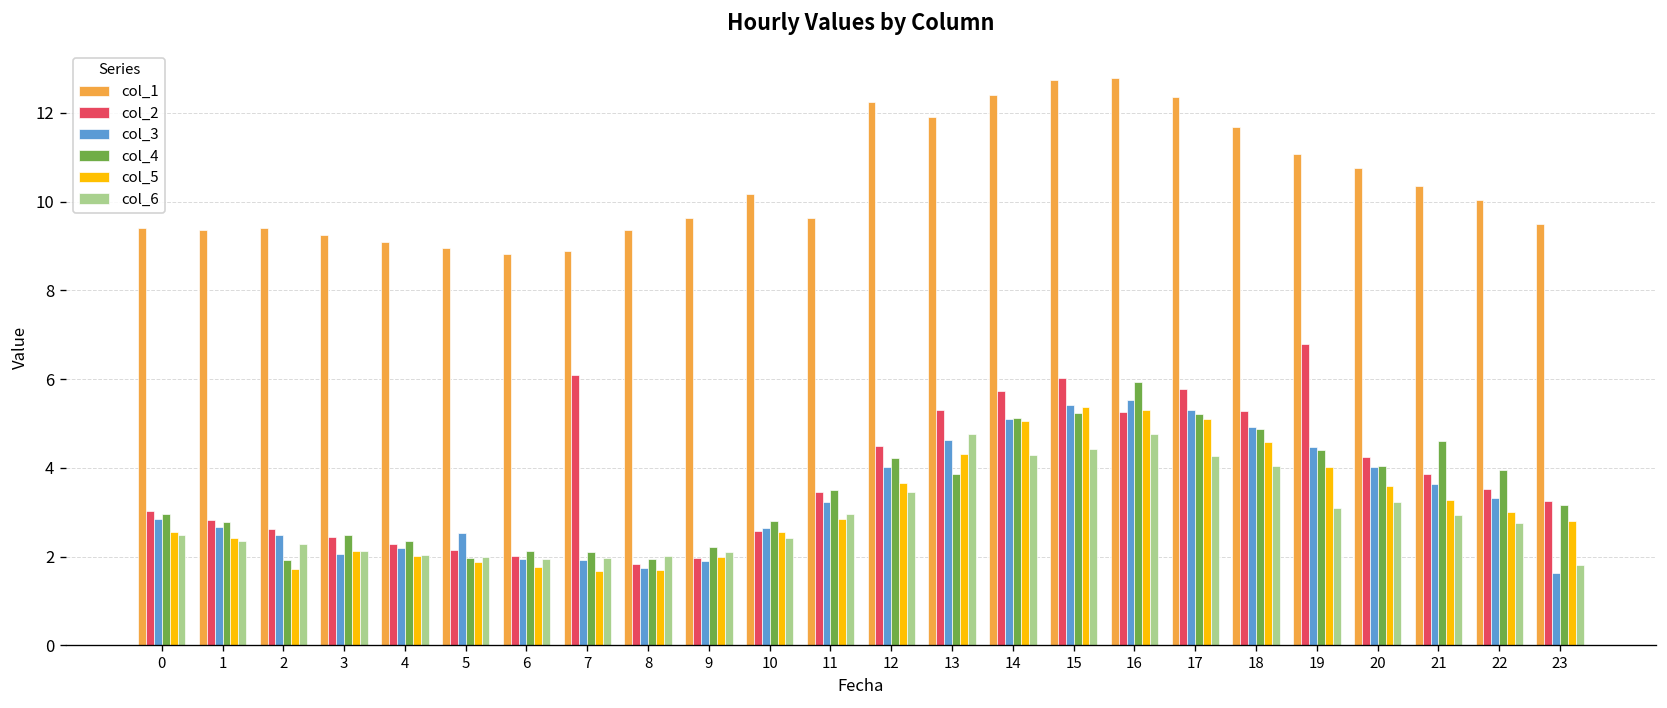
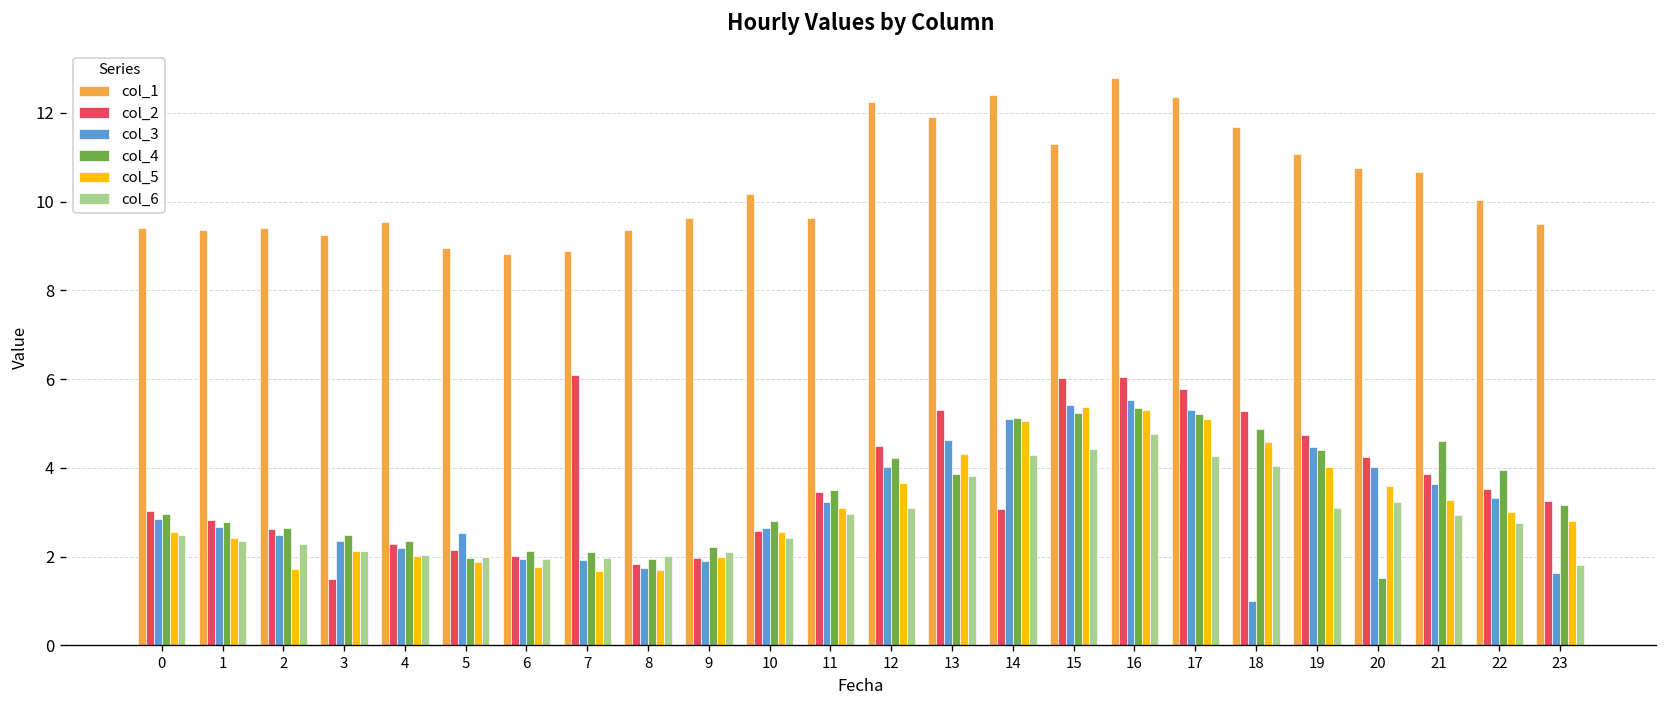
col_4, 2: 1.9 -> 2.6
col_2, 3: 2.4 -> 1.5
col_3, 3: 2.1 -> 2.3
col_1, 4: 9.1 -> 9.5
col_5, 11: 2.8 -> 3.1
col_6, 12: 3.5 -> 3.1
col_6, 13: 4.8 -> 3.8
col_2, 14: 5.7 -> 3.1
col_1, 15: 12.7 -> 11.3
col_2, 16: 5.3 -> 6.0
col_4, 16: 5.9 -> 5.3
col_3, 18: 4.9 -> 1.0
col_2, 19: 6.8 -> 4.7
col_4, 20: 4.0 -> 1.5
col_1, 21: 10.4 -> 10.7
